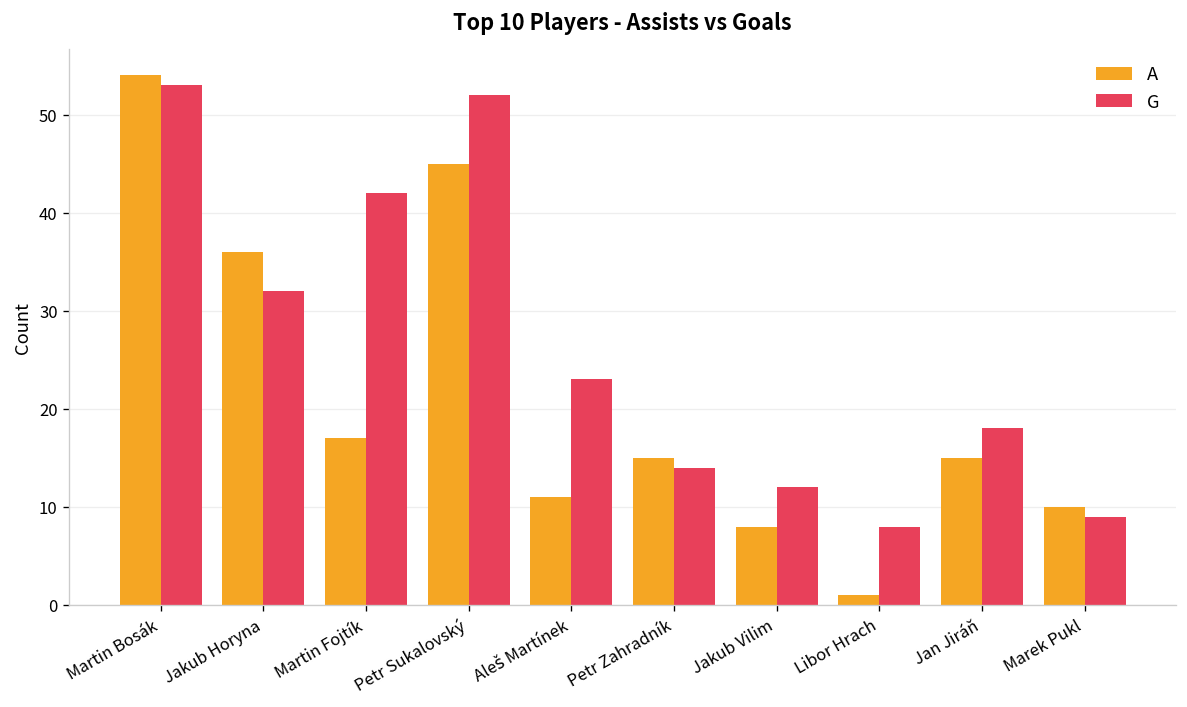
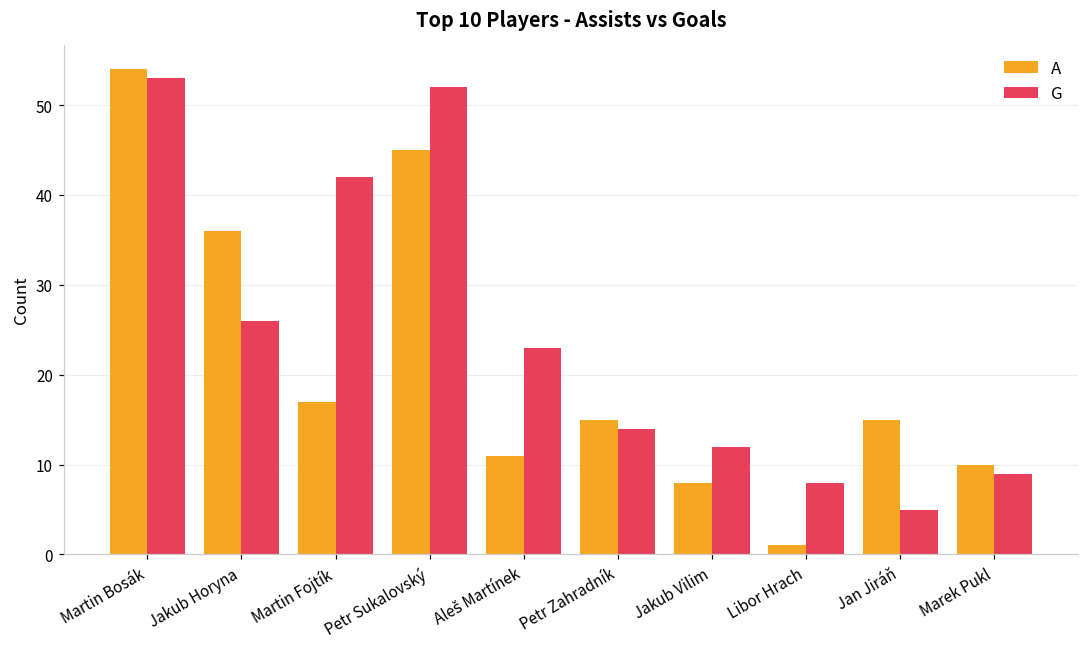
G, Jakub Horyna: 32 -> 26
G, Jan Jiráň: 18 -> 5
